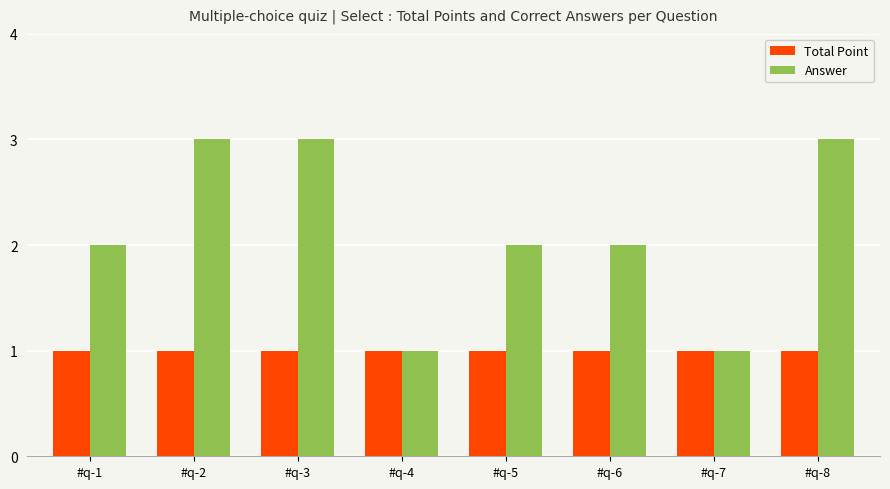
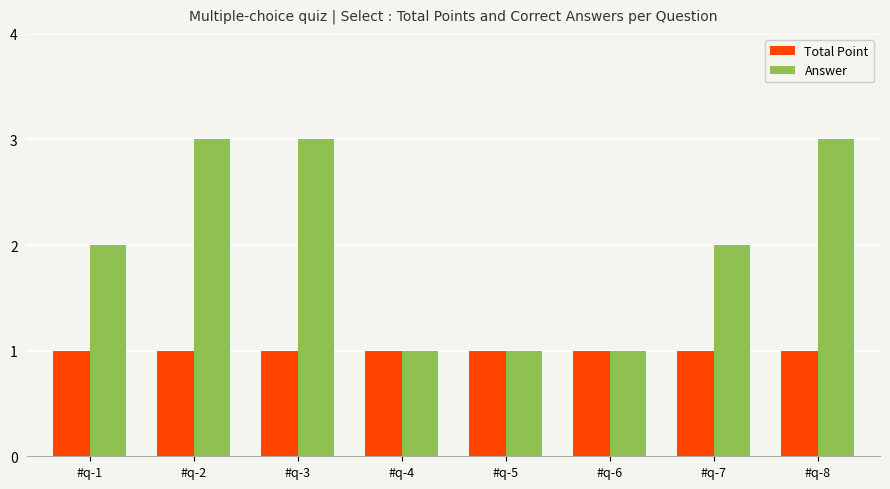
Answer, #q-5: 2 -> 1
Answer, #q-6: 2 -> 1
Answer, #q-7: 1 -> 2
